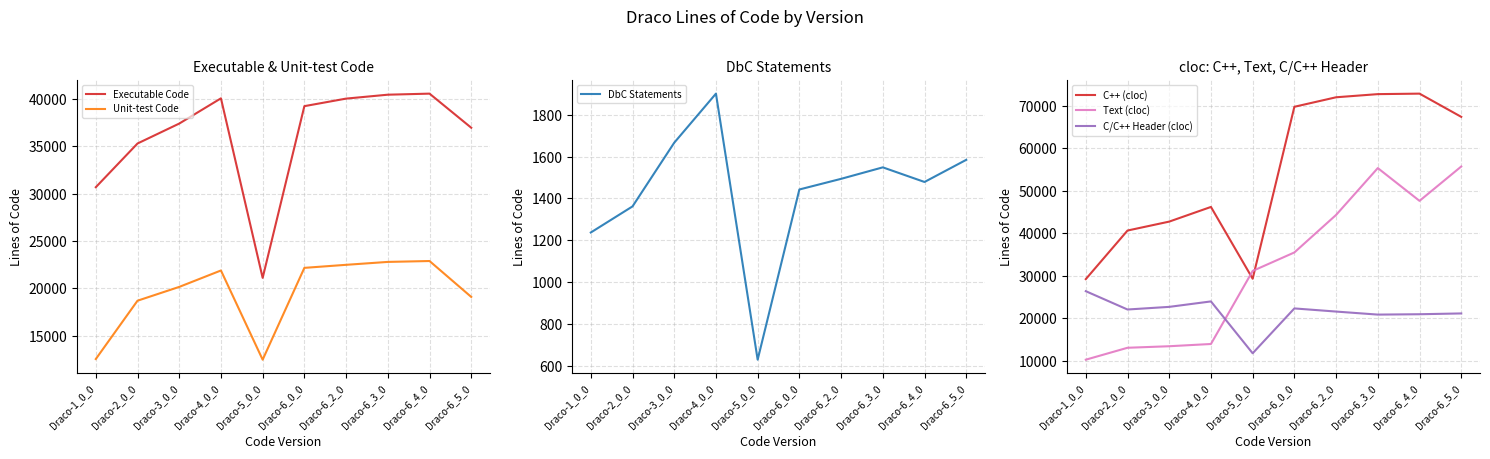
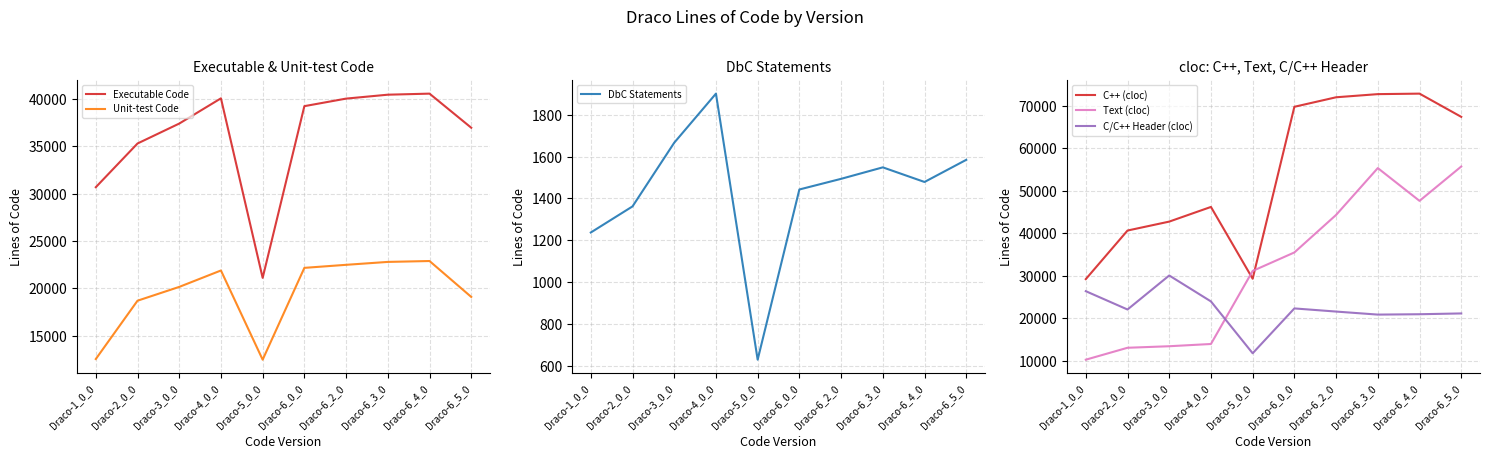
cloc: C++, Text, C/C++ Header, C/C++ Header (cloc), Draco-3_0_0: 23000 -> 30000
